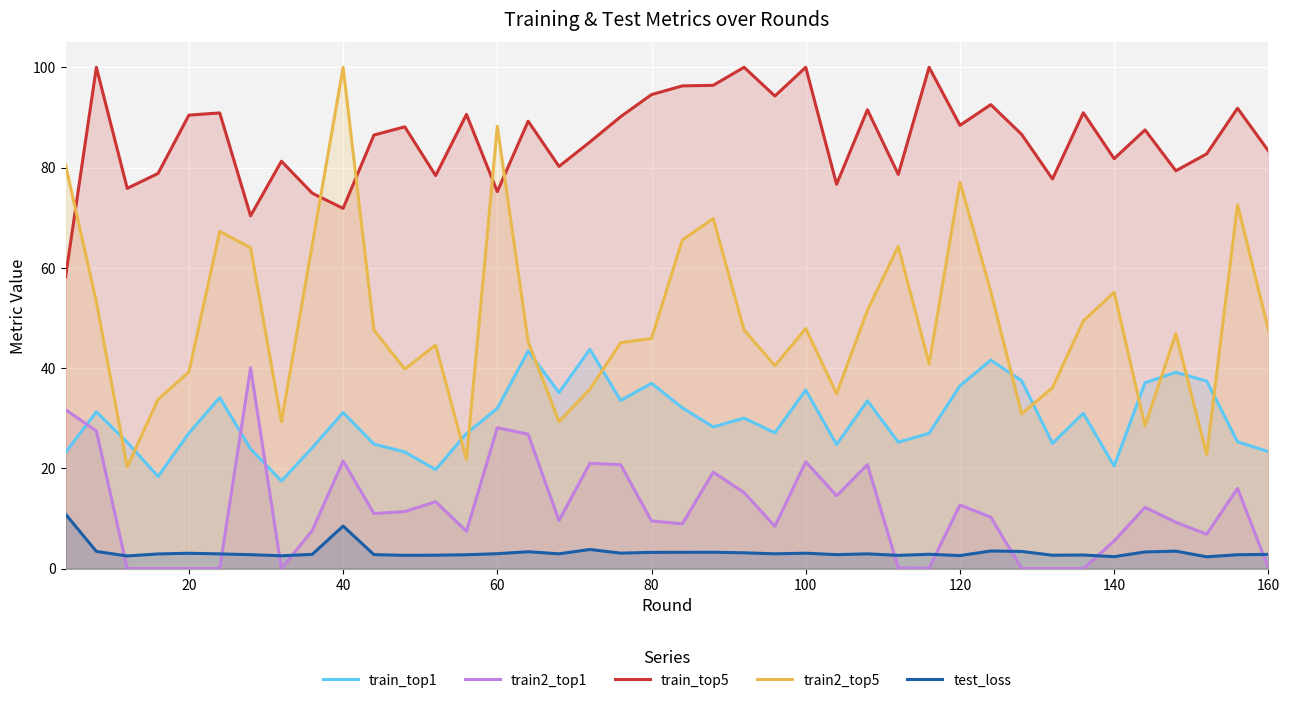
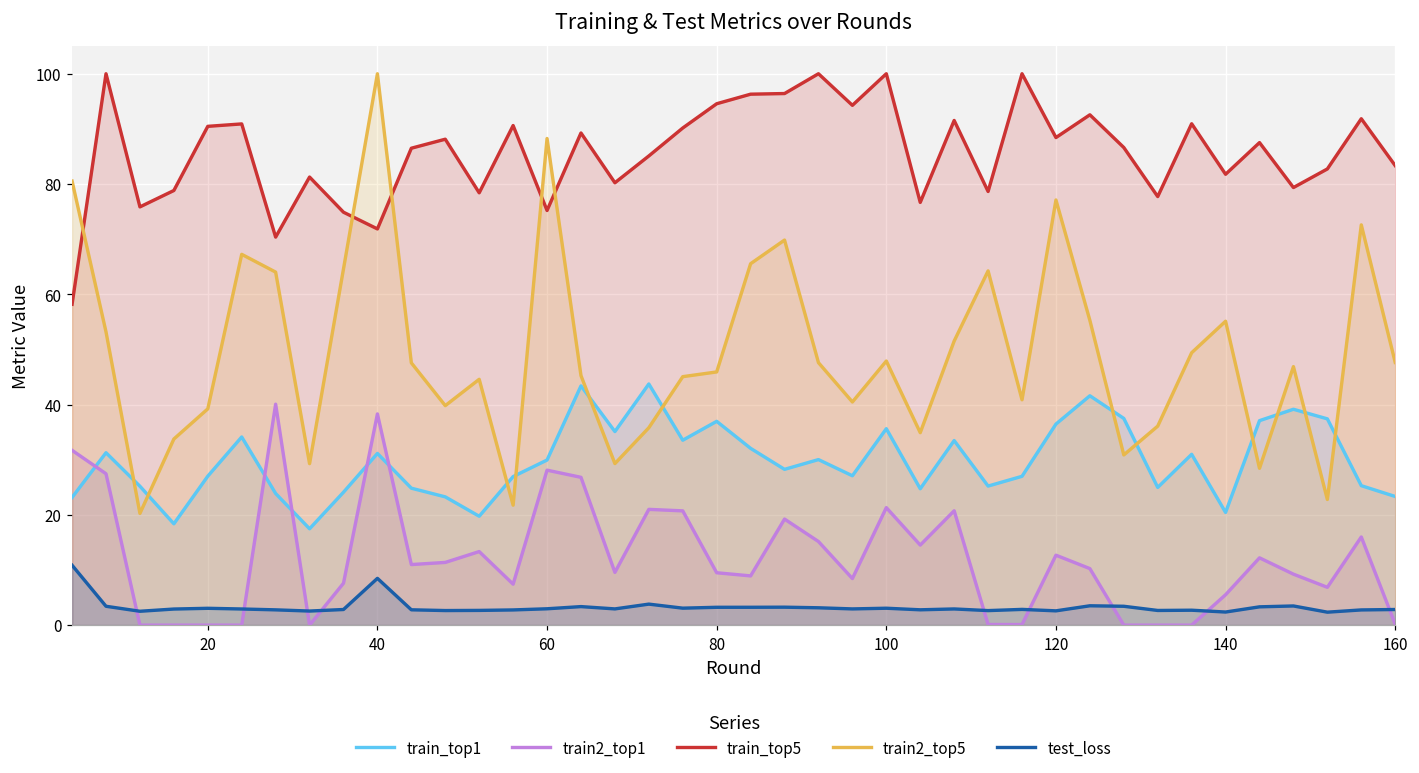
train2_top1, 40: 21 -> 38
train_top1, 60: 32 -> 30
